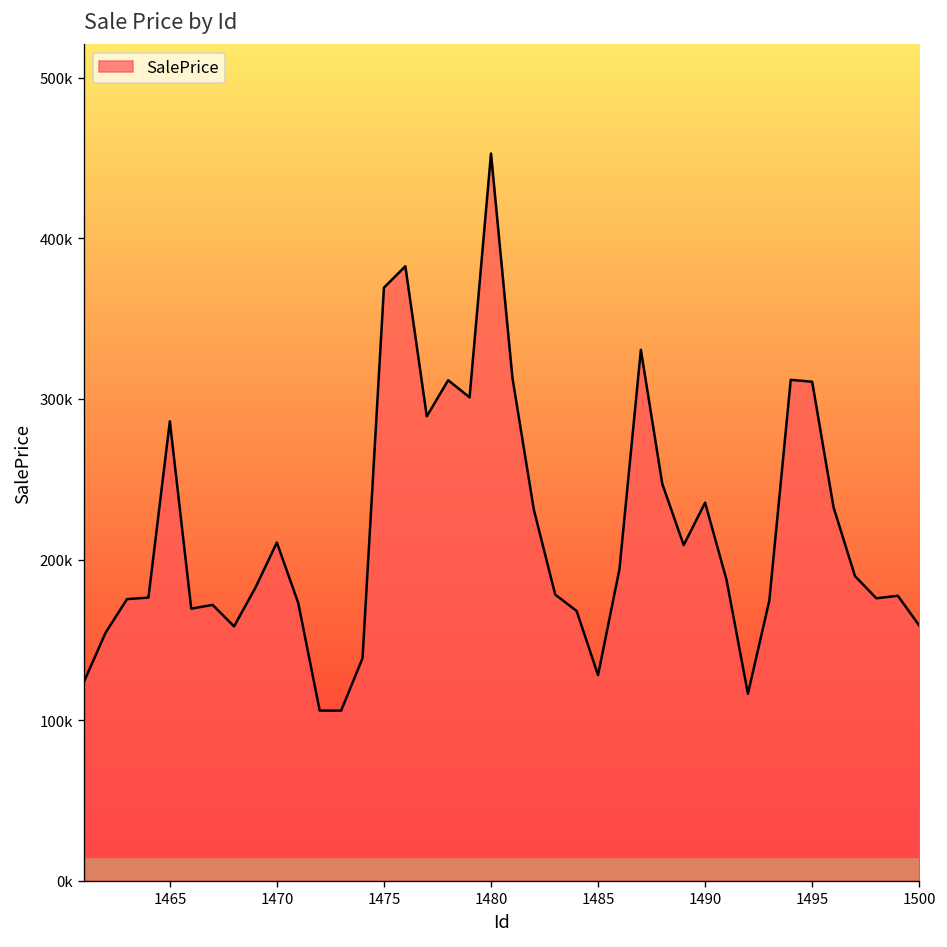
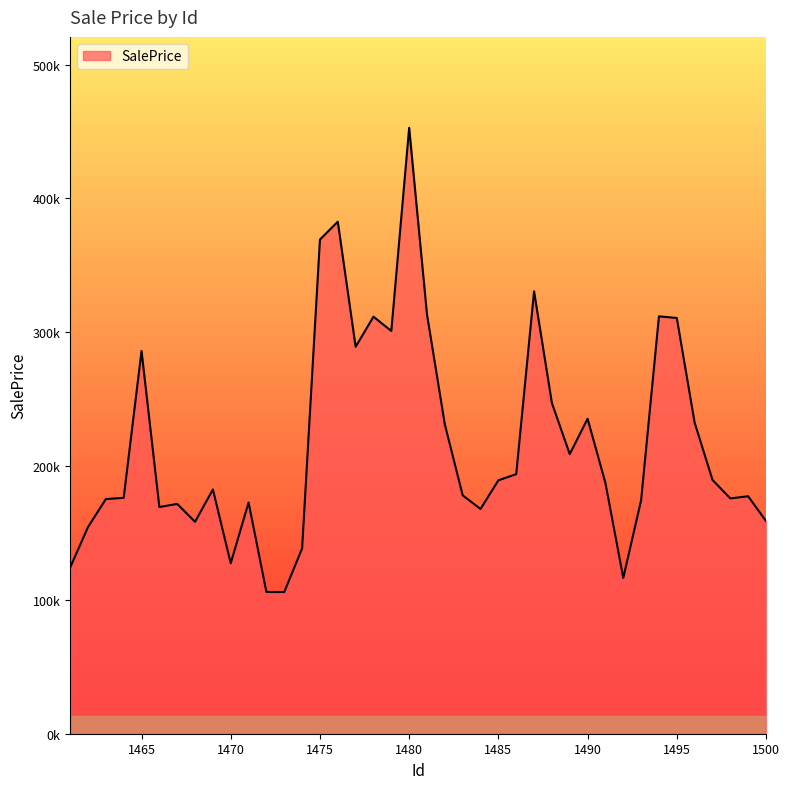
1470: 211000 -> 127000
1485: 128000 -> 189000
